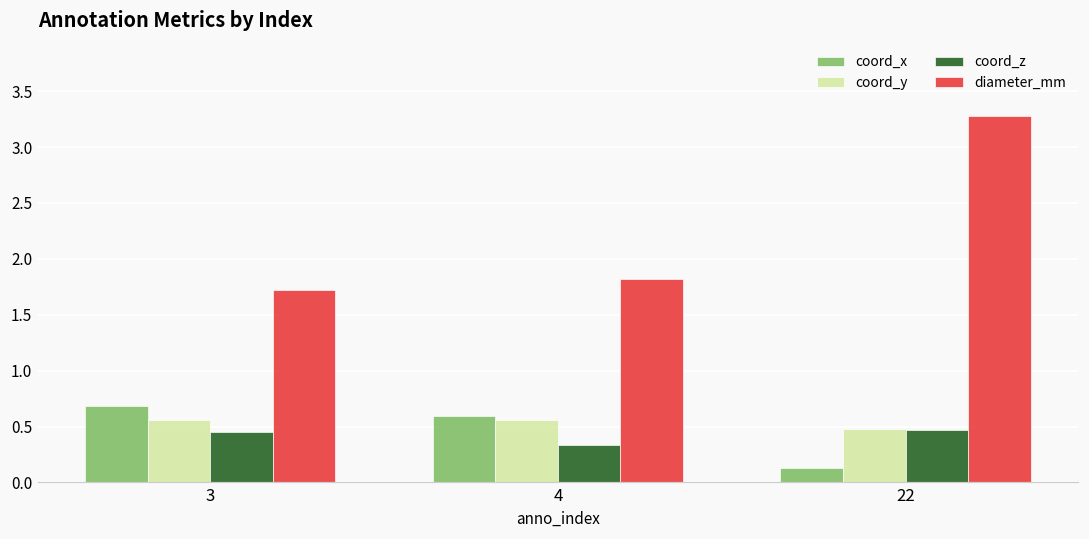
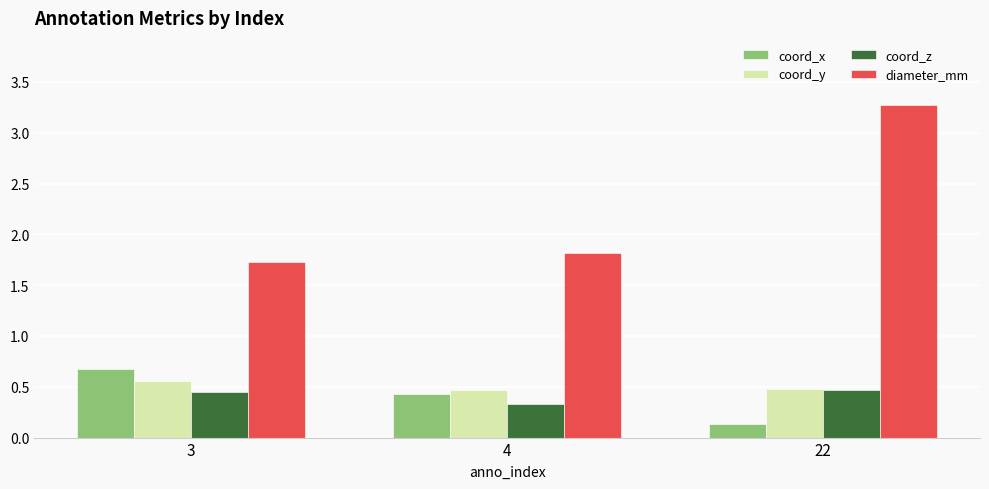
coord_x, 4: 0.59 -> 0.43
coord_y, 4: 0.55 -> 0.47
